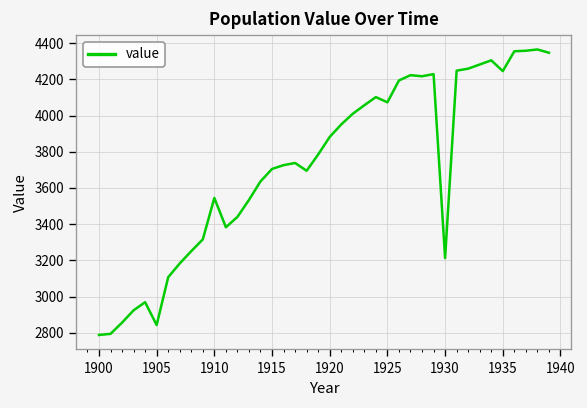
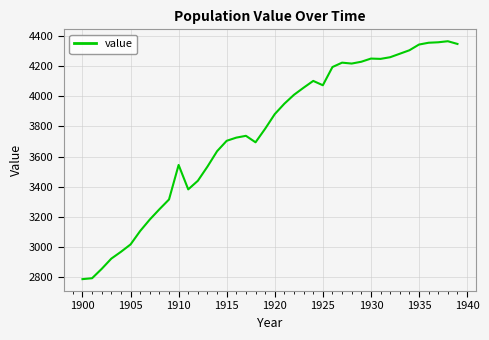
1905: 2840 -> 3020
1930: 3210 -> 4250
1935: 4250 -> 4340
